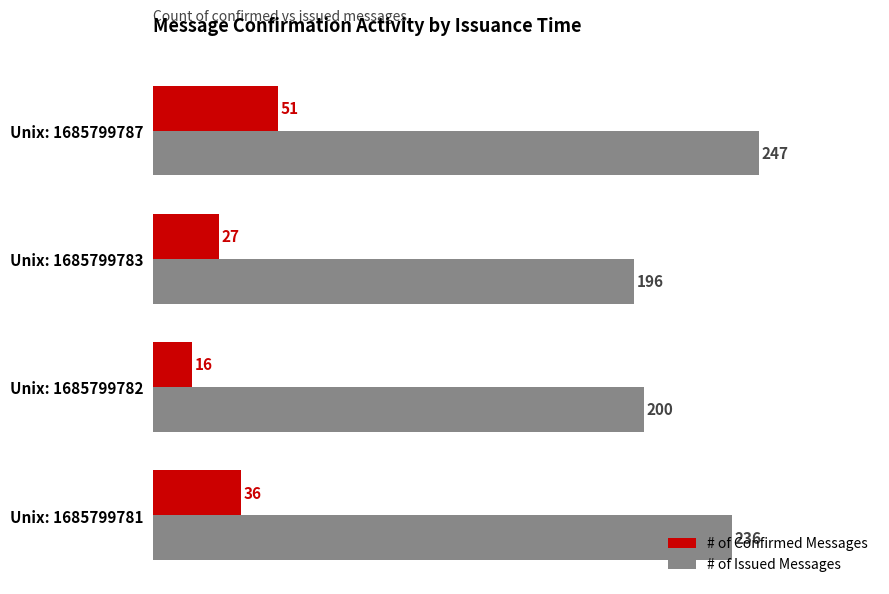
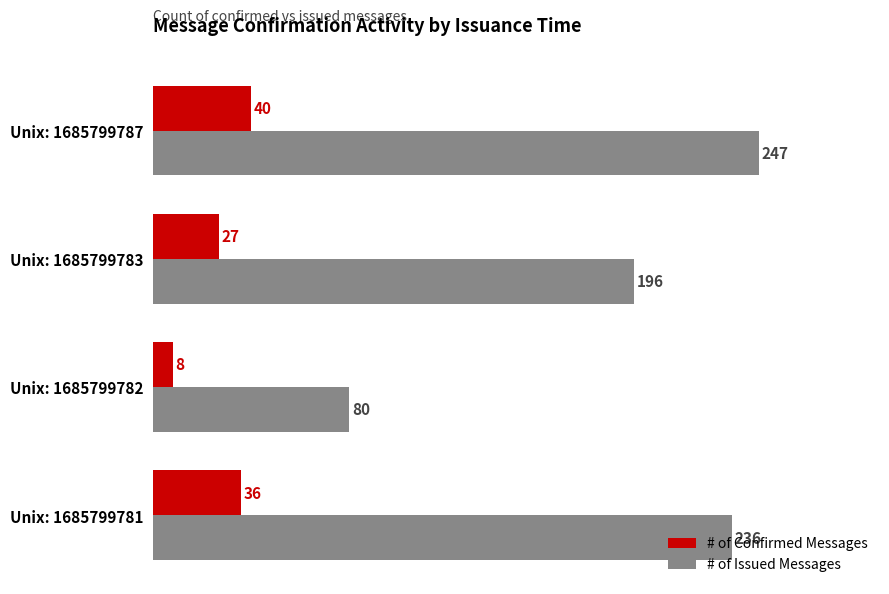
# of Confirmed Messages, Unix: 1685799787: 51 -> 40
# of Confirmed Messages, Unix: 1685799782: 16 -> 8
# of Issued Messages, Unix: 1685799782: 200 -> 80
